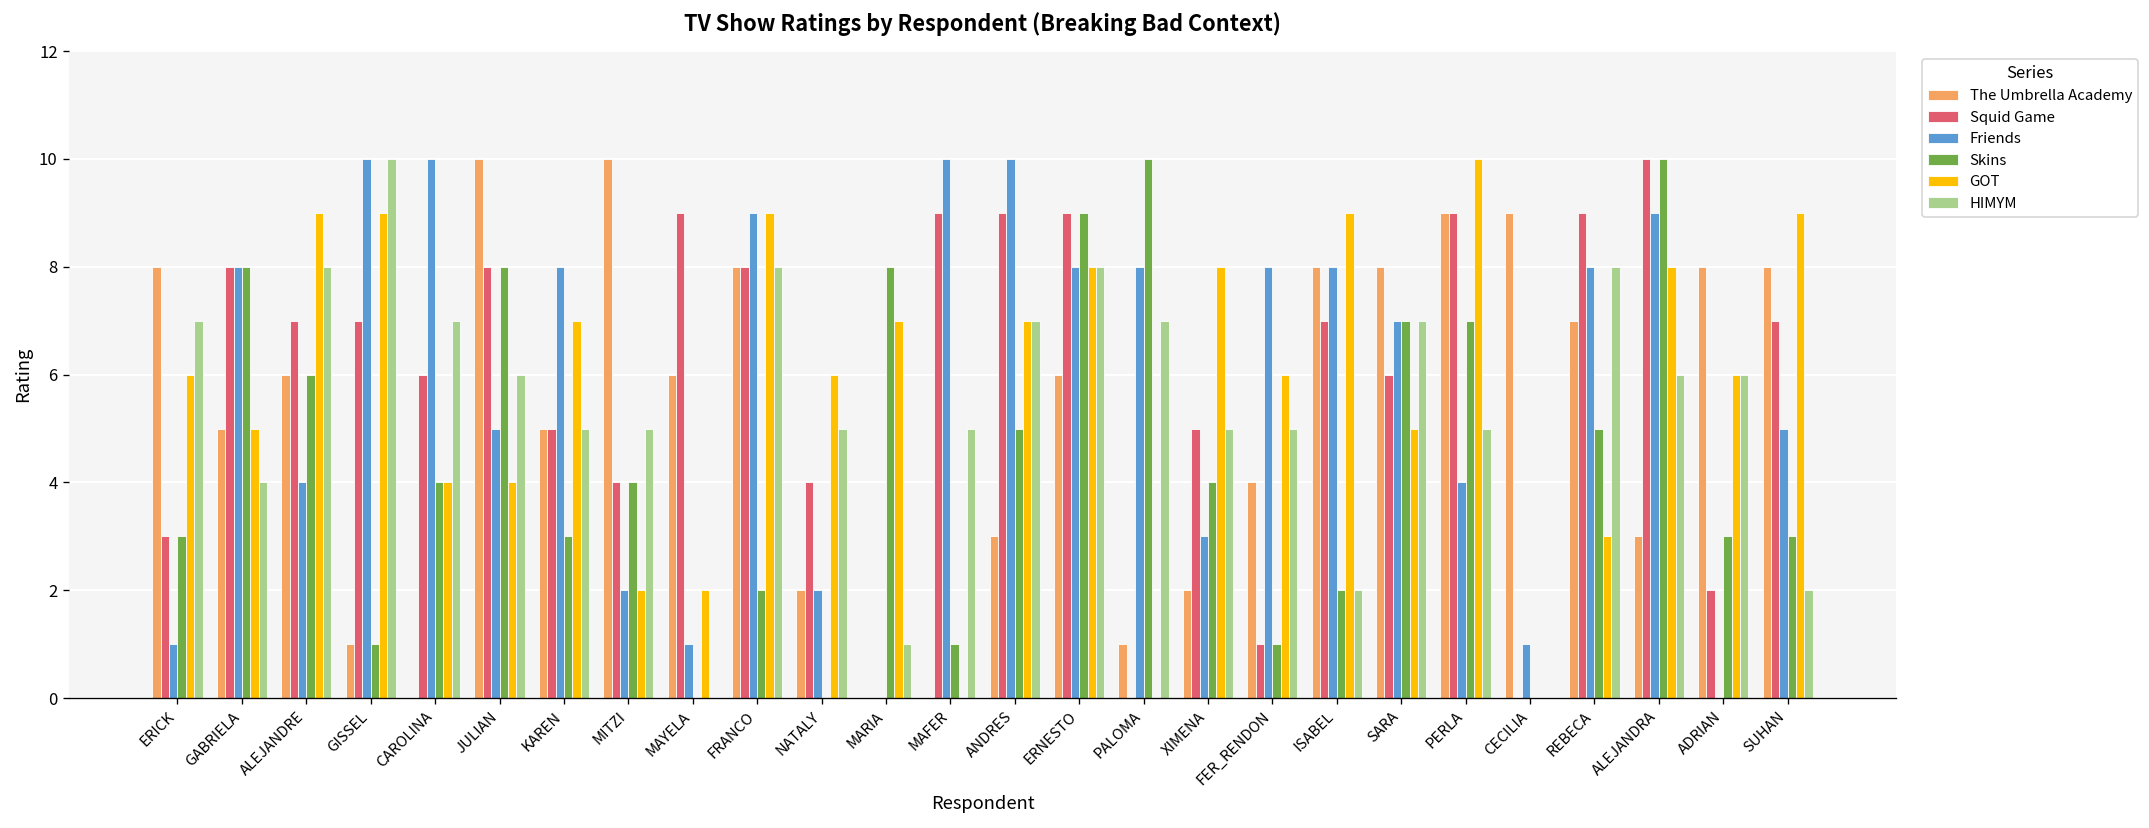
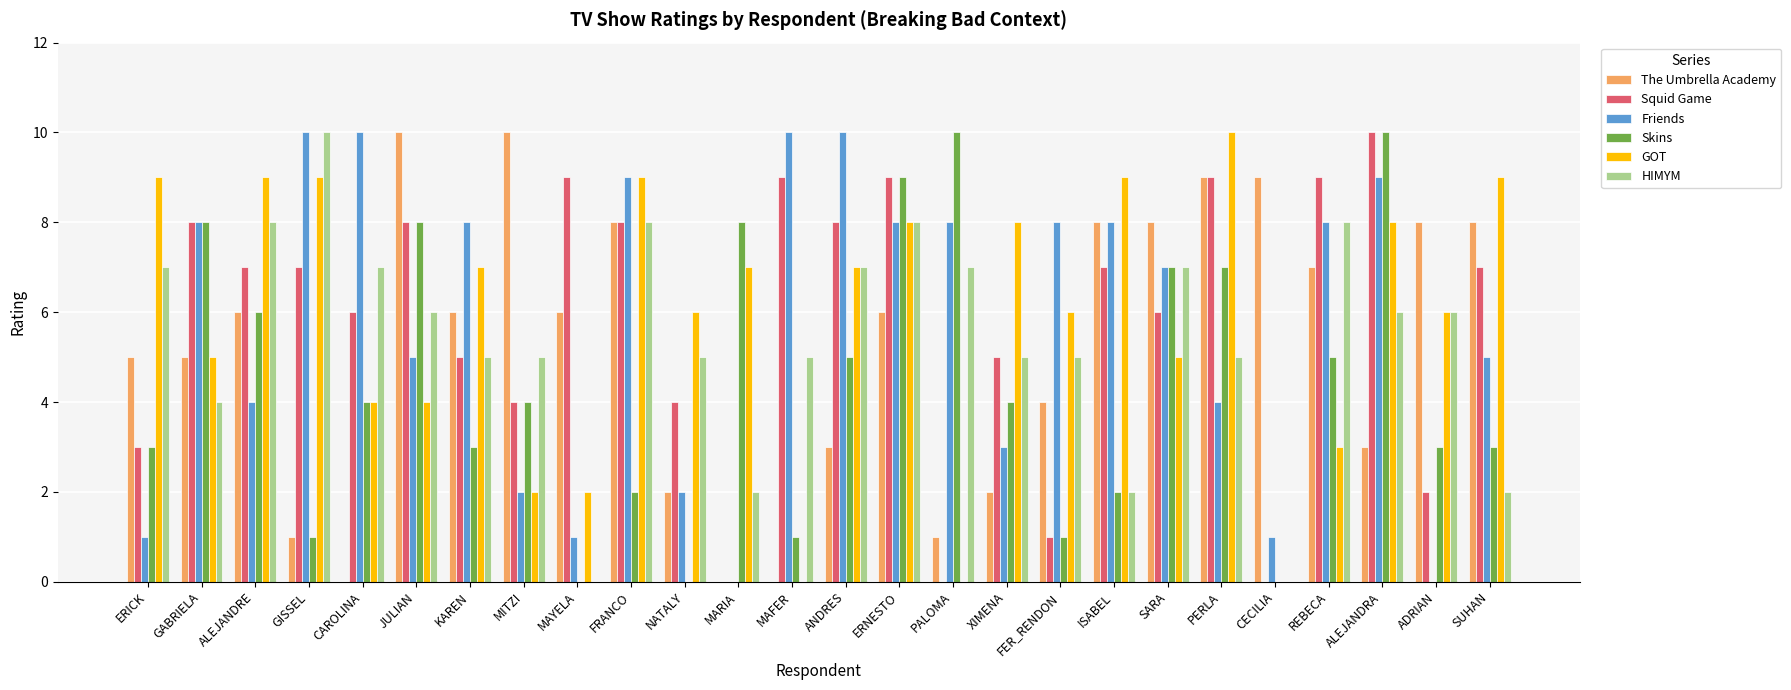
The Umbrella Academy, ERICK: 8 -> 5
GOT, ERICK: 6 -> 9
The Umbrella Academy, KAREN: 5 -> 6
HIMYM, MARIA: 1 -> 2
Squid Game, ANDRES: 9 -> 8
